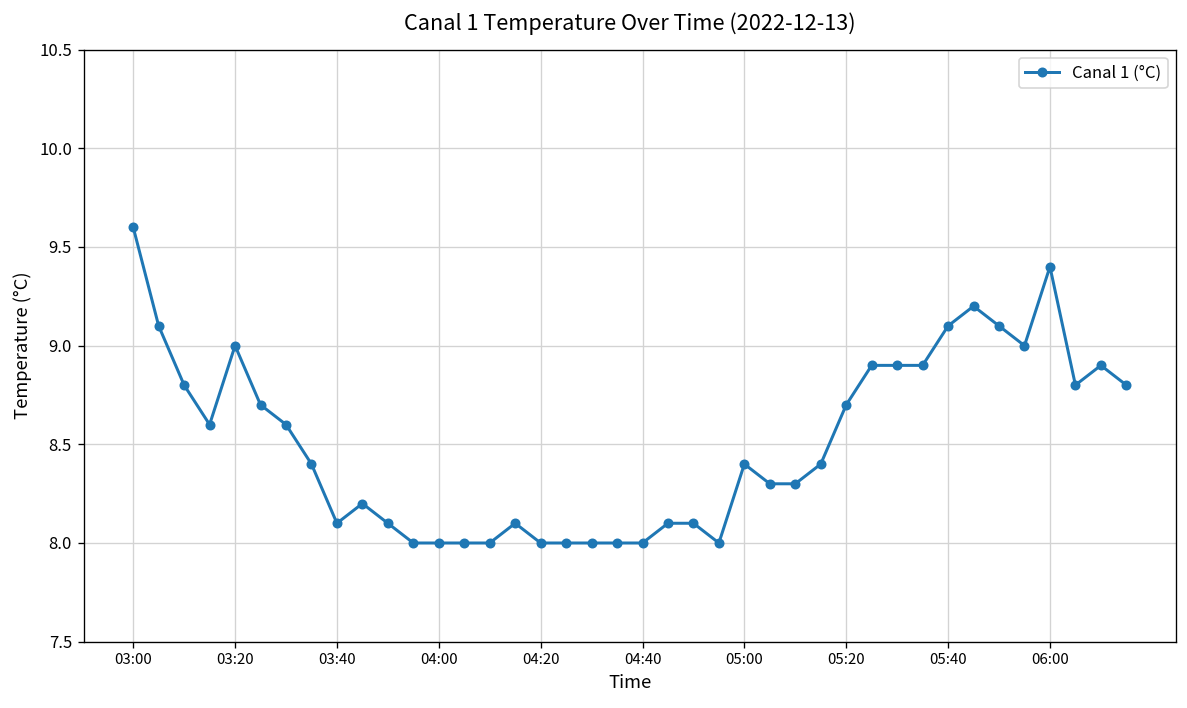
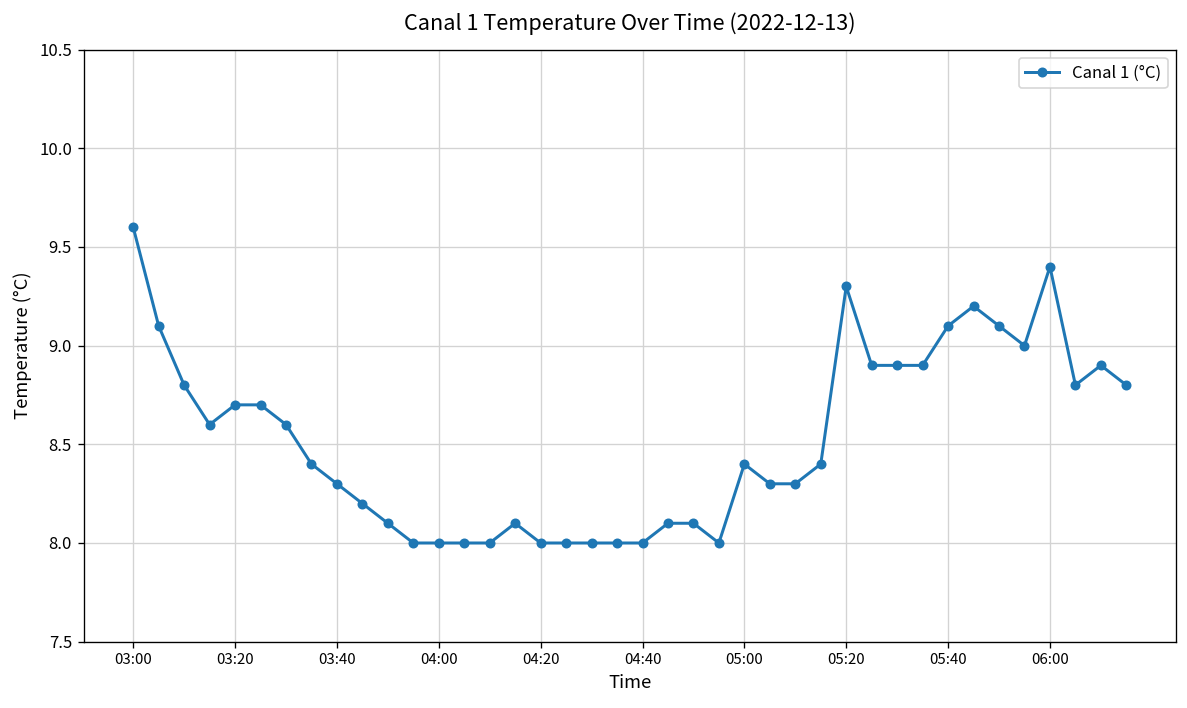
03:20: 9.0 -> 8.7
03:40: 8.1 -> 8.3
05:20: 8.7 -> 9.3
